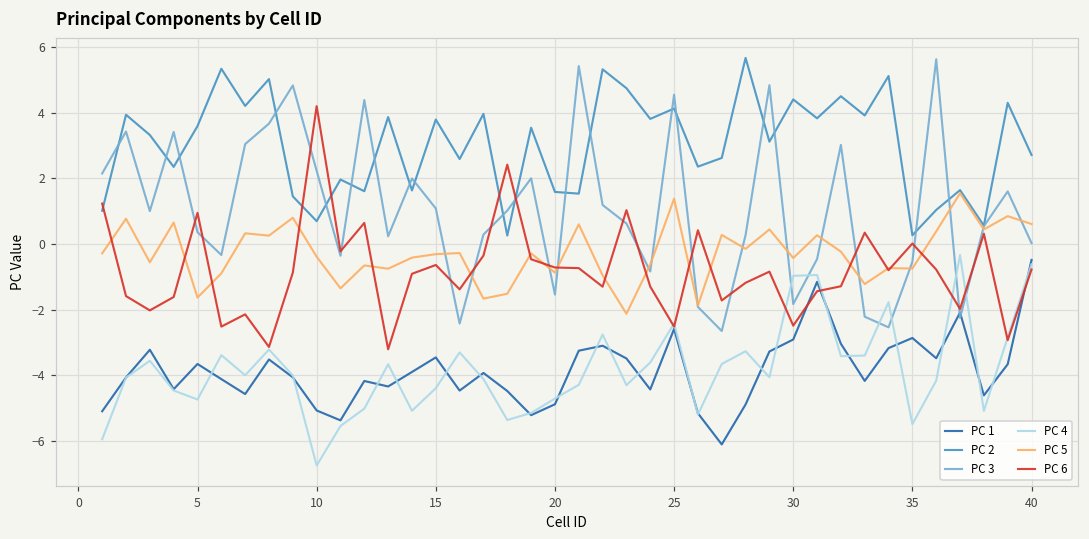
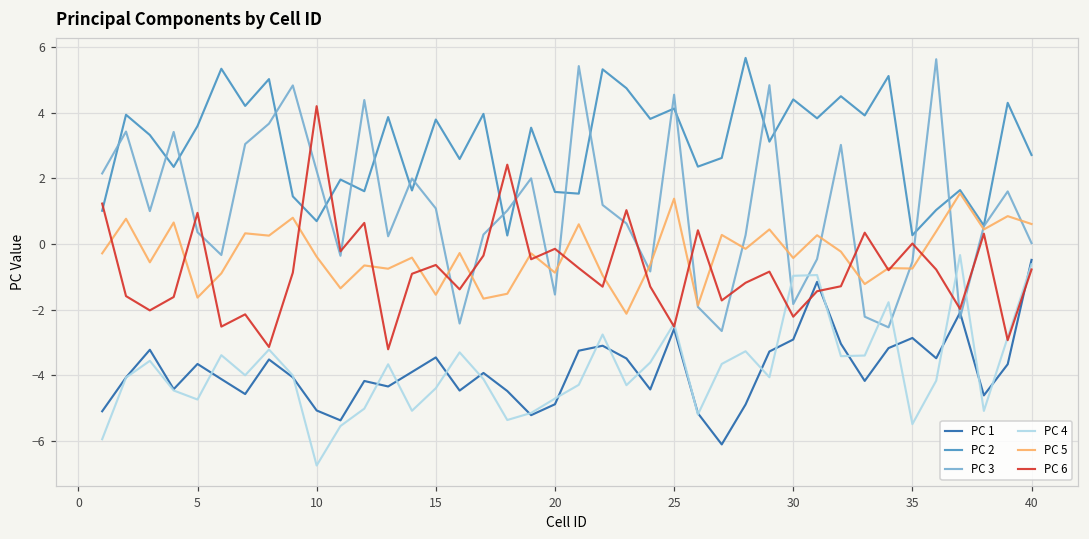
PC 5, 15: -0.3 -> -1.5
PC 6, 20: -0.7 -> -0.1
PC 6, 30: -2.5 -> -2.2
